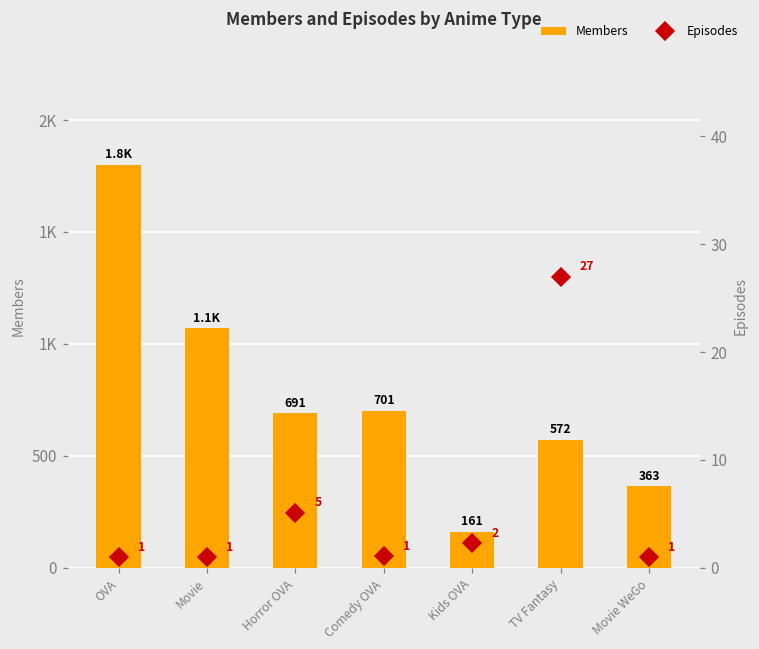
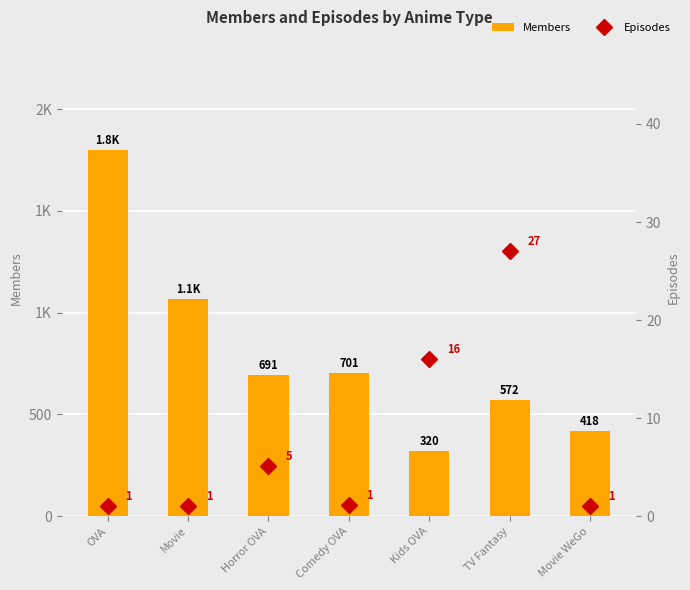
Members, Kids OVA: 161 -> 320
Members, Movie WeGo: 363 -> 418
Episodes, Kids OVA: 2 -> 16
